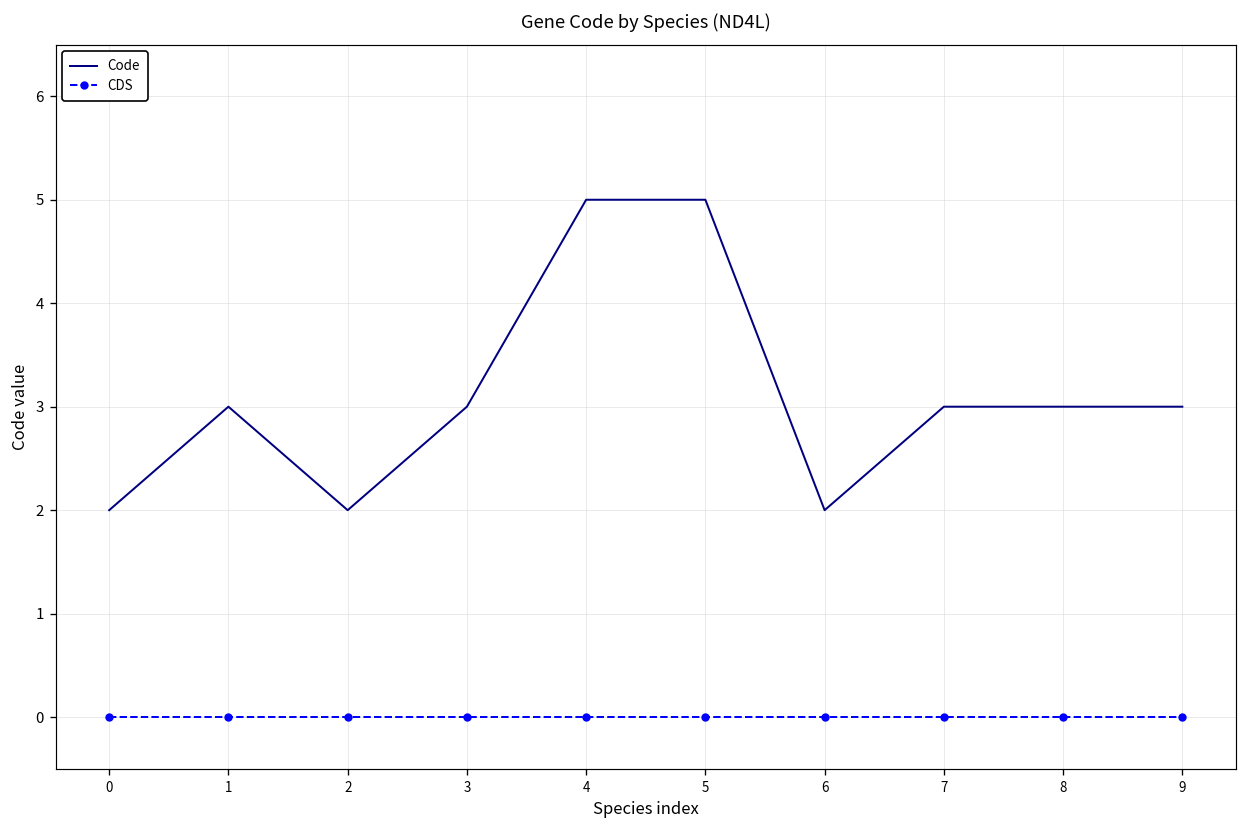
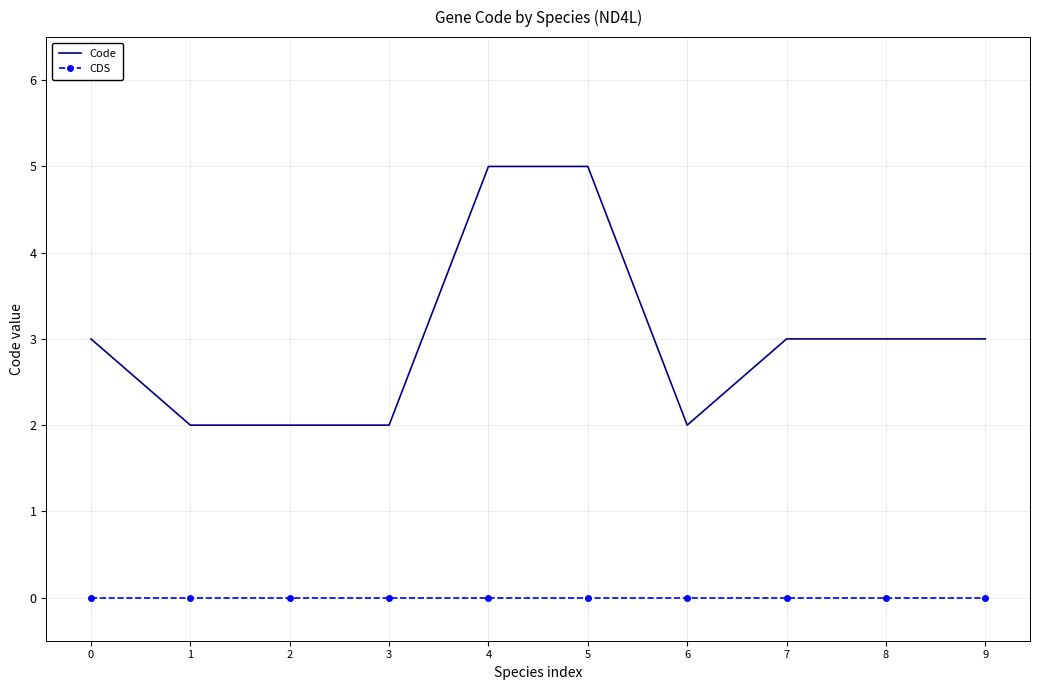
Code, 0: 2 -> 3
Code, 1: 3 -> 2
Code, 3: 3 -> 2
